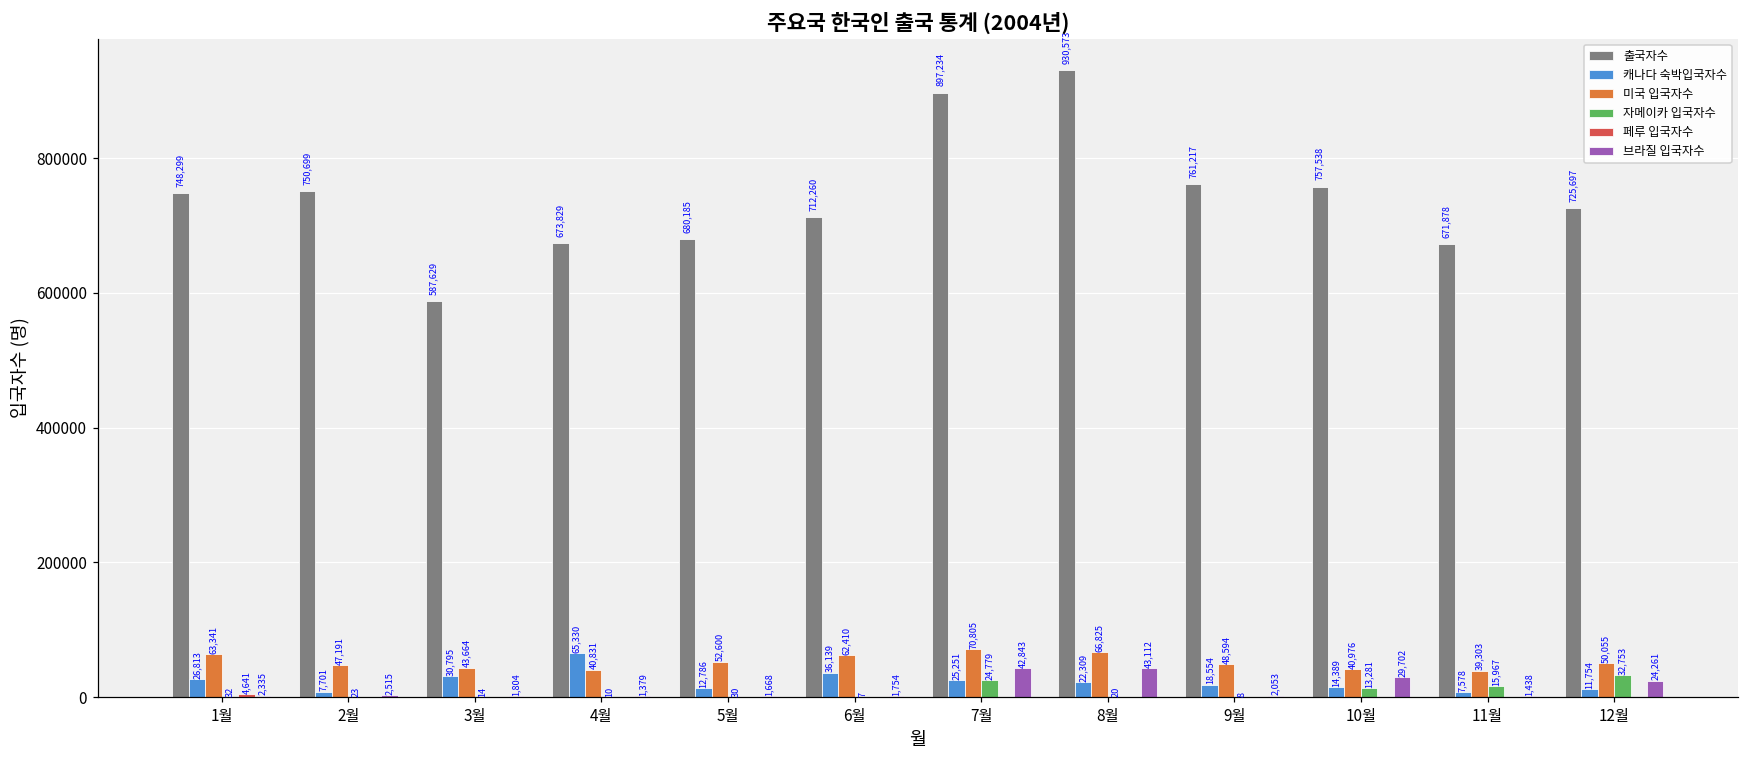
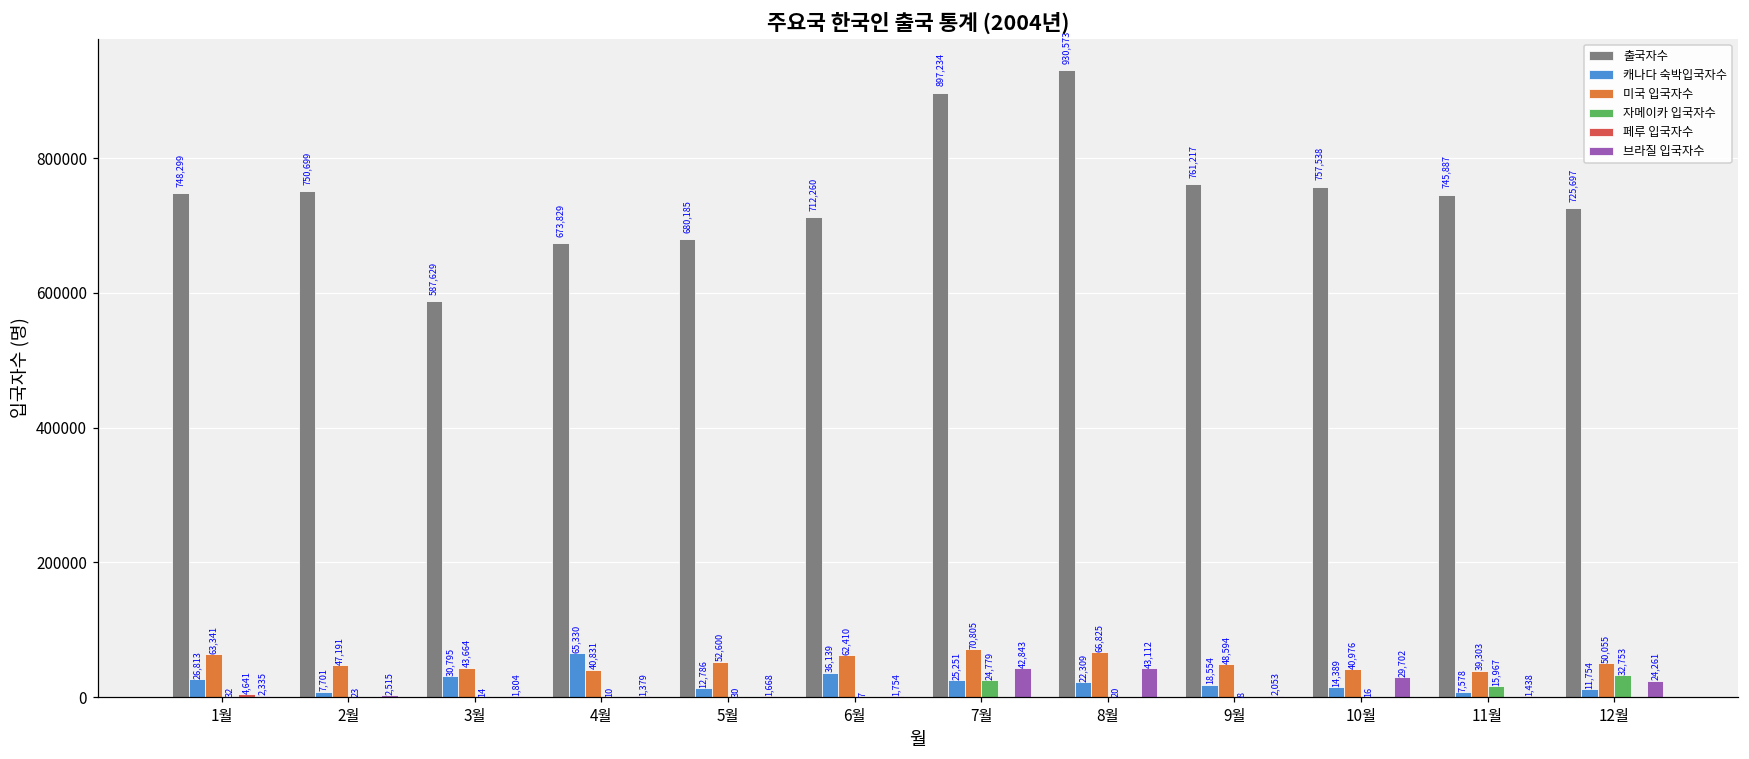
자메이카 입국자수, 10월: 13,281 -> 16
출국자수, 11월: 671,878 -> 745,887
